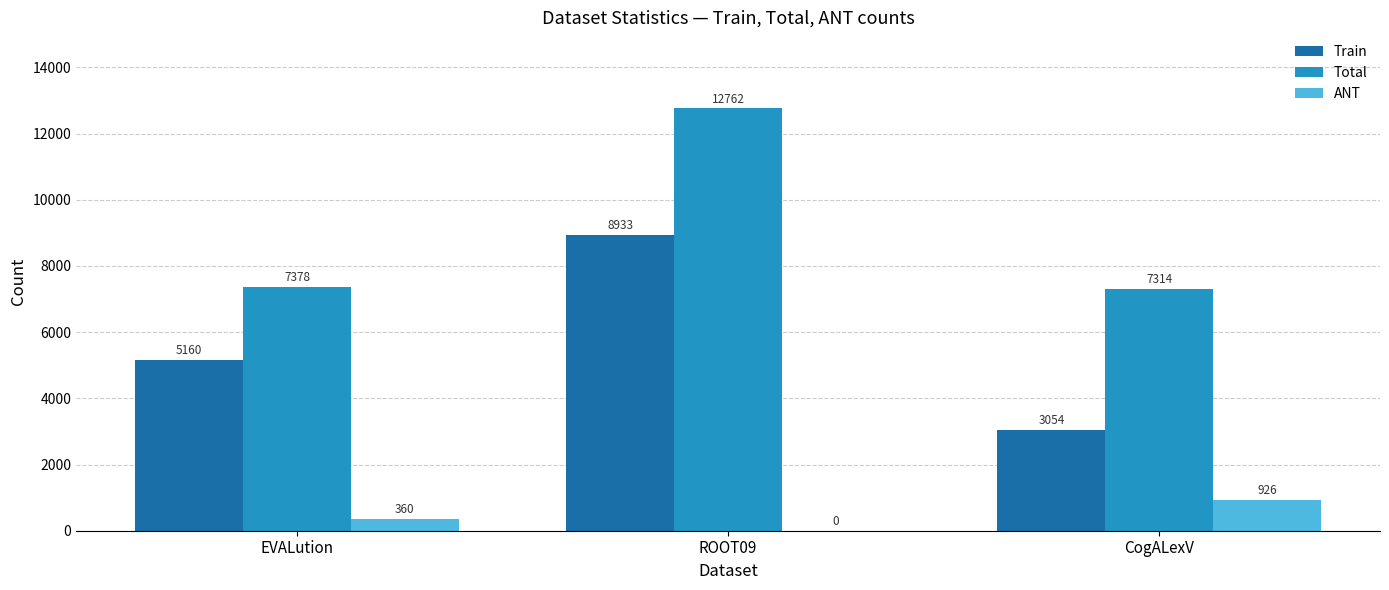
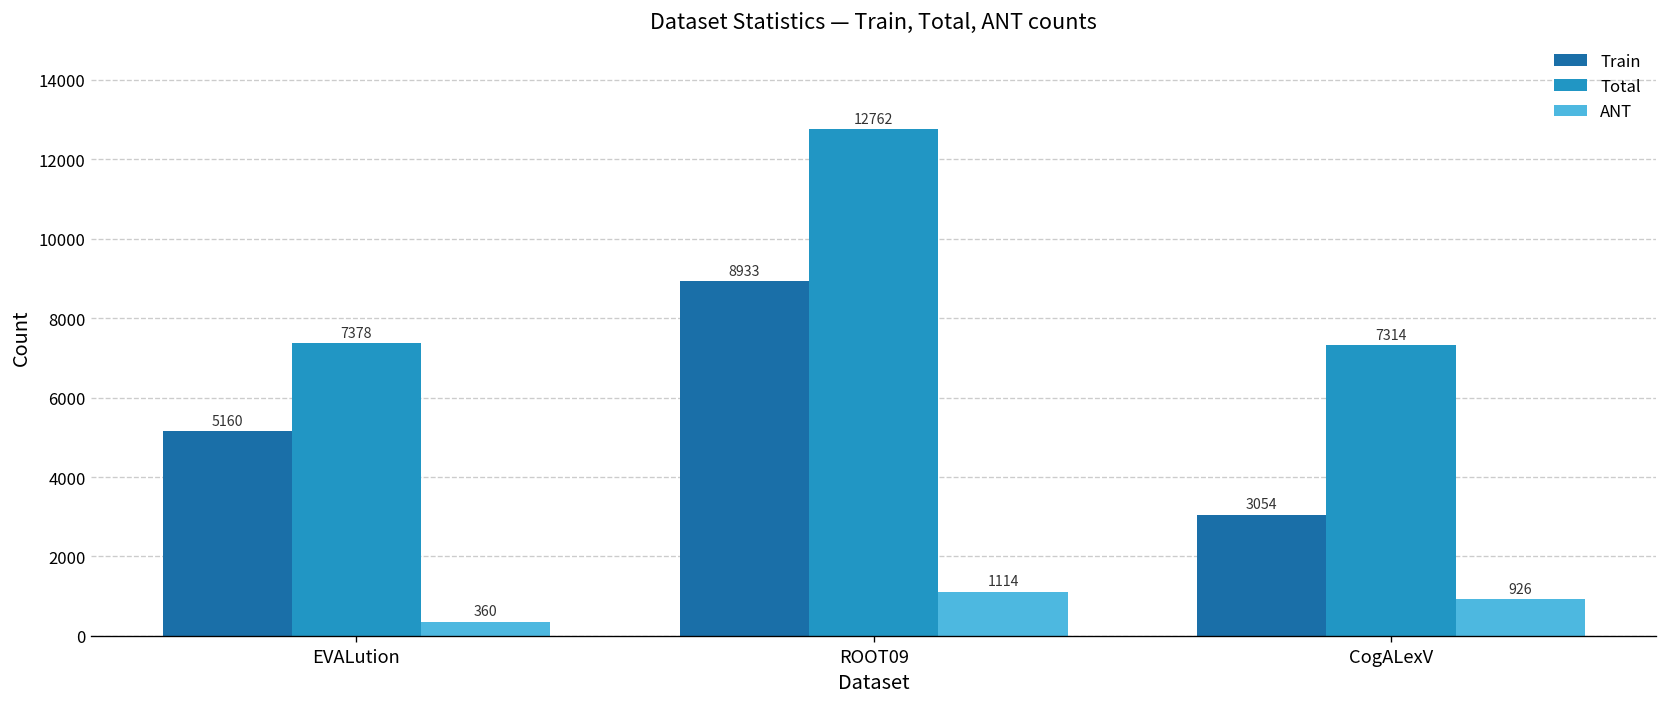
ANT, ROOT09: 0 -> 1114
